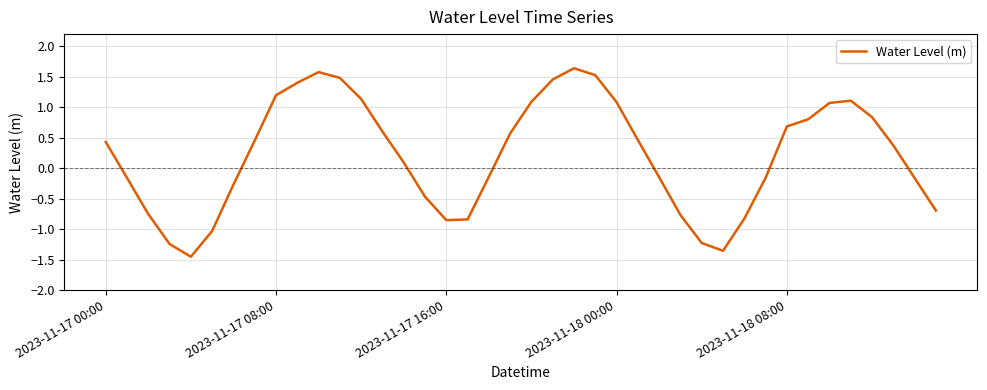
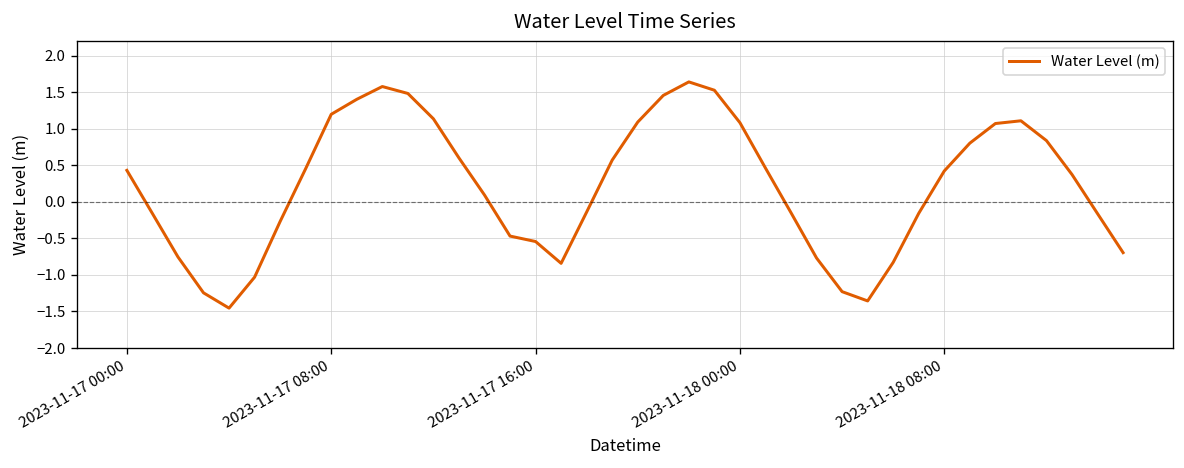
2023-11-17 16:00: -0.9 -> -0.5
2023-11-18 08:00: 0.7 -> 0.4
